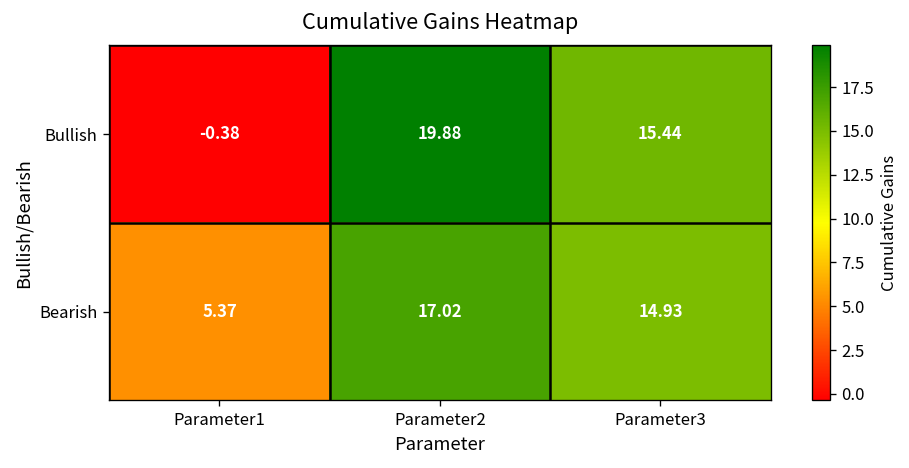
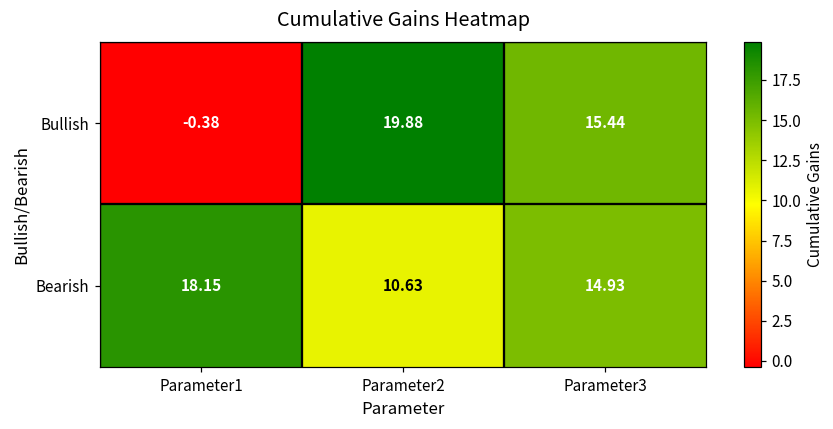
Bearish, Parameter1: 5.37 -> 18.15
Bearish, Parameter2: 17.02 -> 10.63
